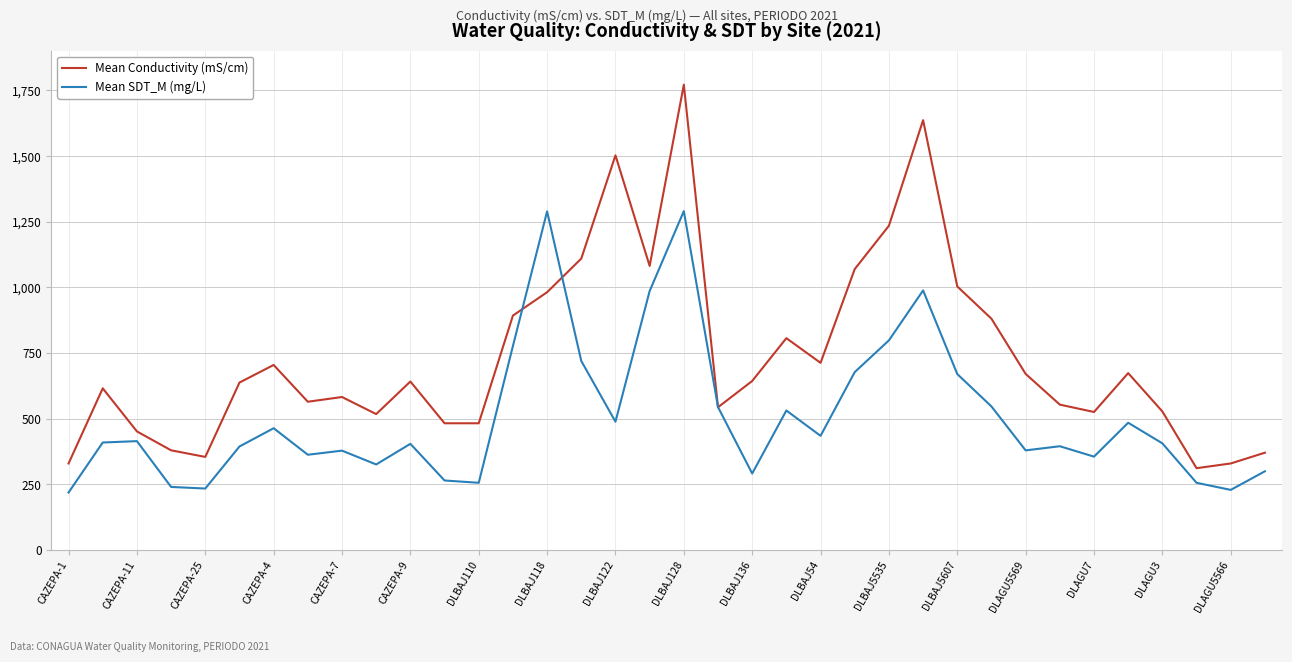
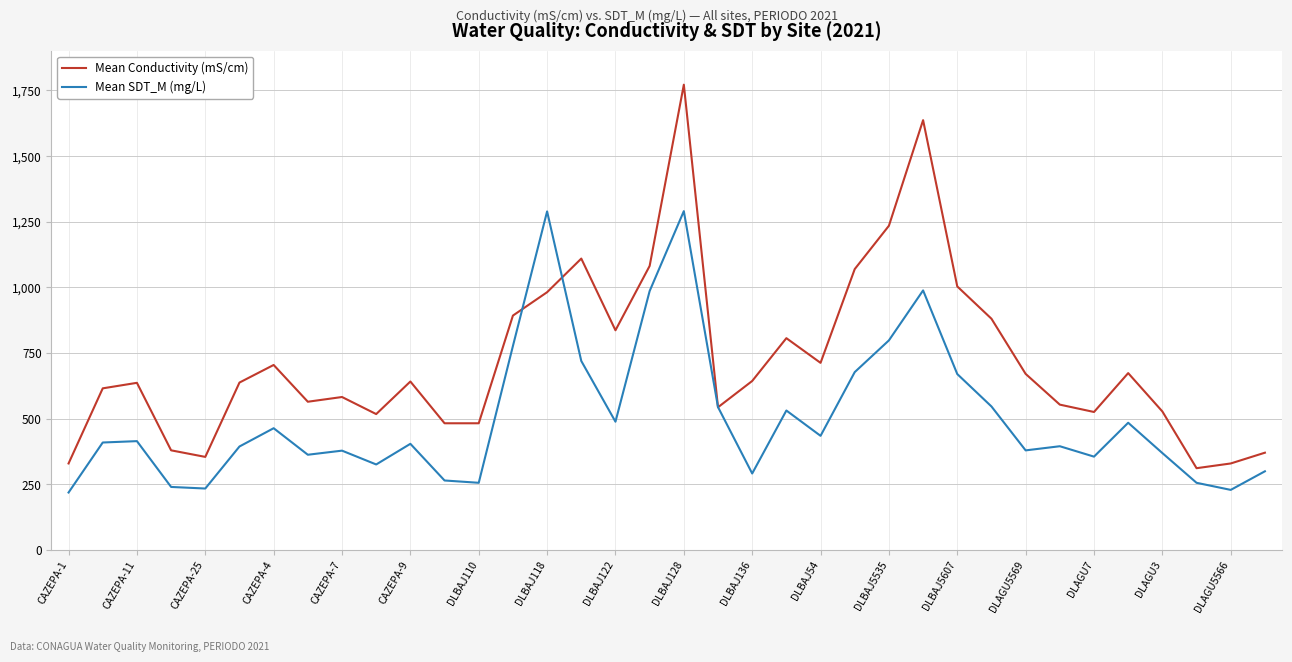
Mean Conductivity (mS/cm), CAZEPA-11: 450 -> 640
Mean Conductivity (mS/cm), DLBAJ122: 1,500 -> 840
Mean SDT_M (mg/L), DLAGU3: 410 -> 370
